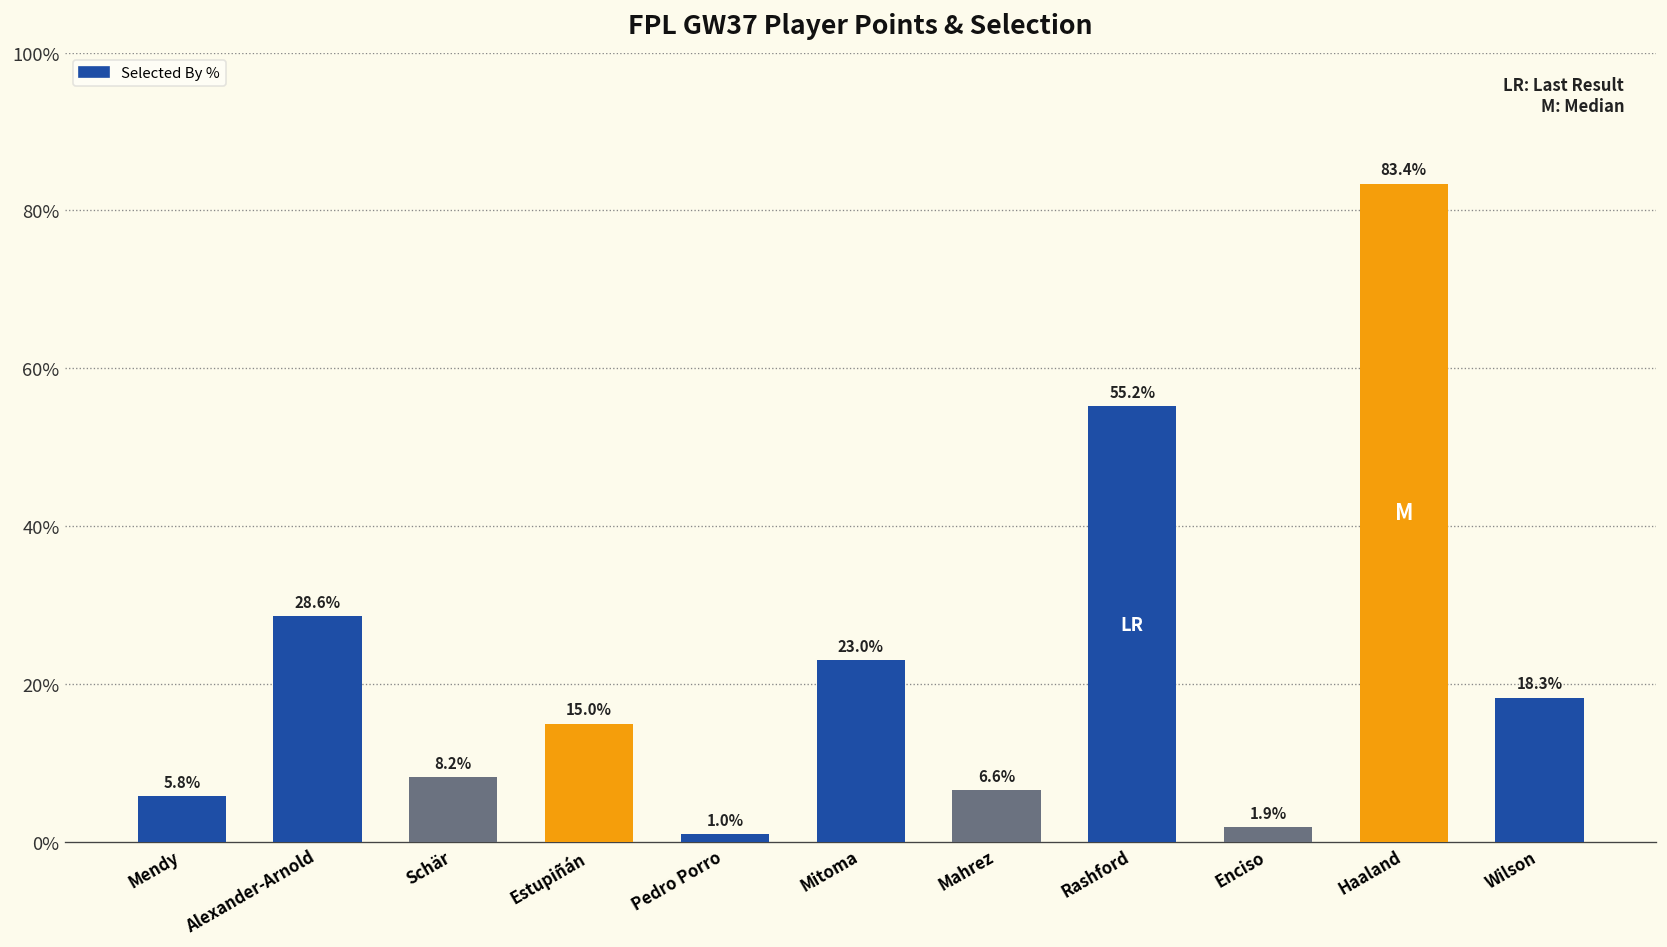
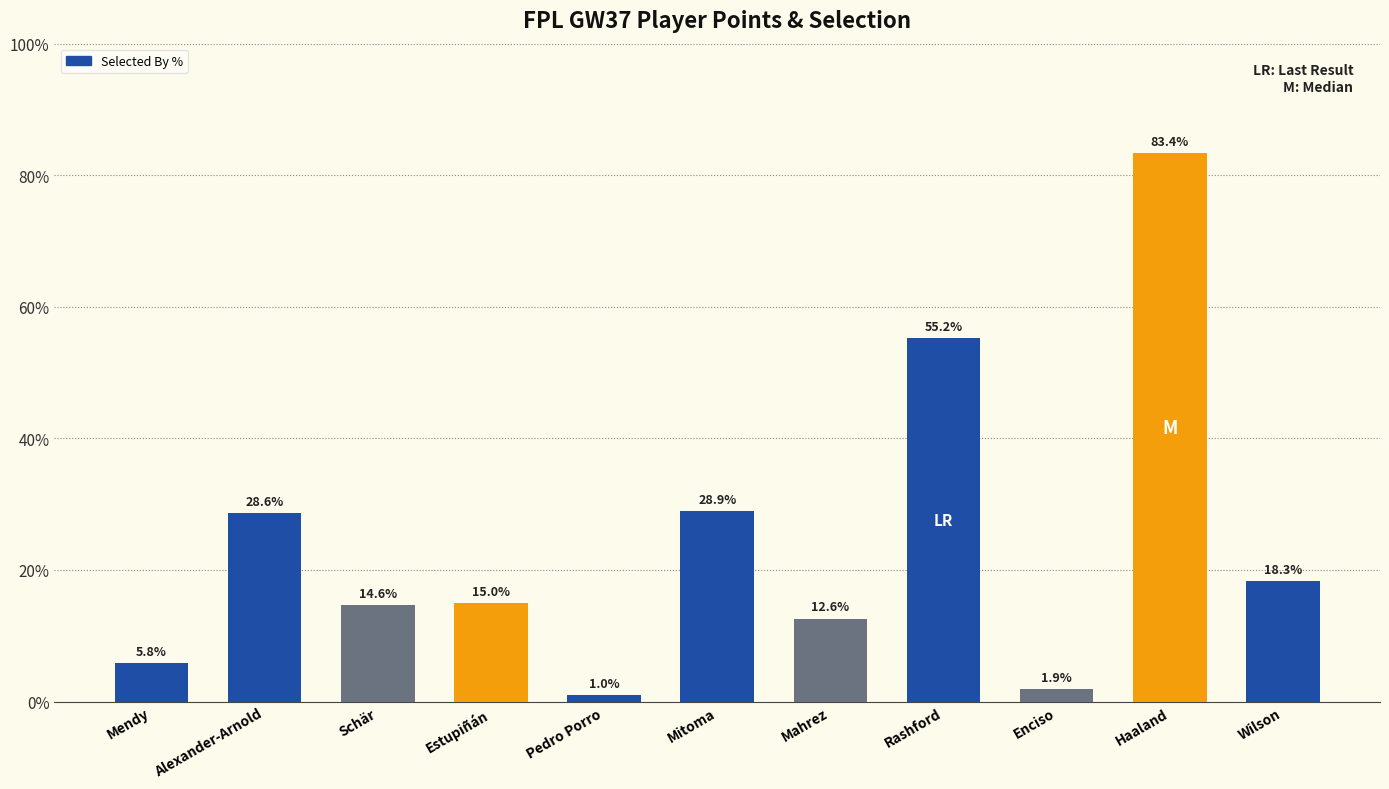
Schär: 8.2% -> 14.6%
Mitoma: 23.0% -> 28.9%
Mahrez: 6.6% -> 12.6%
